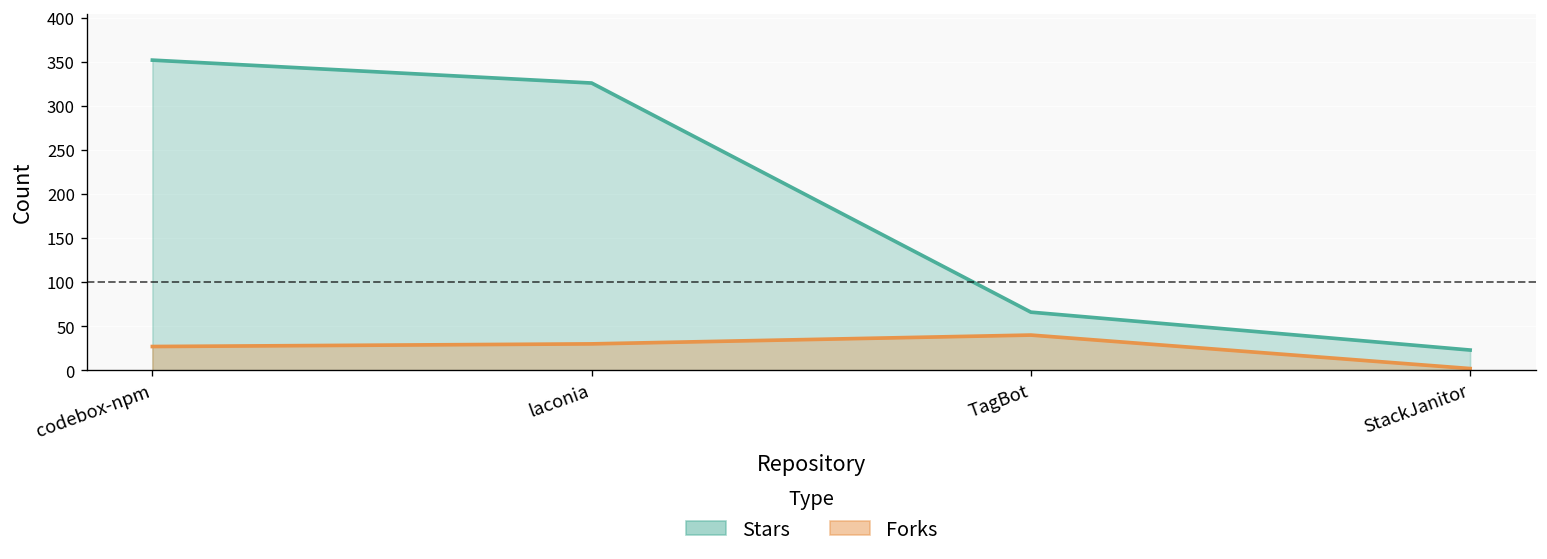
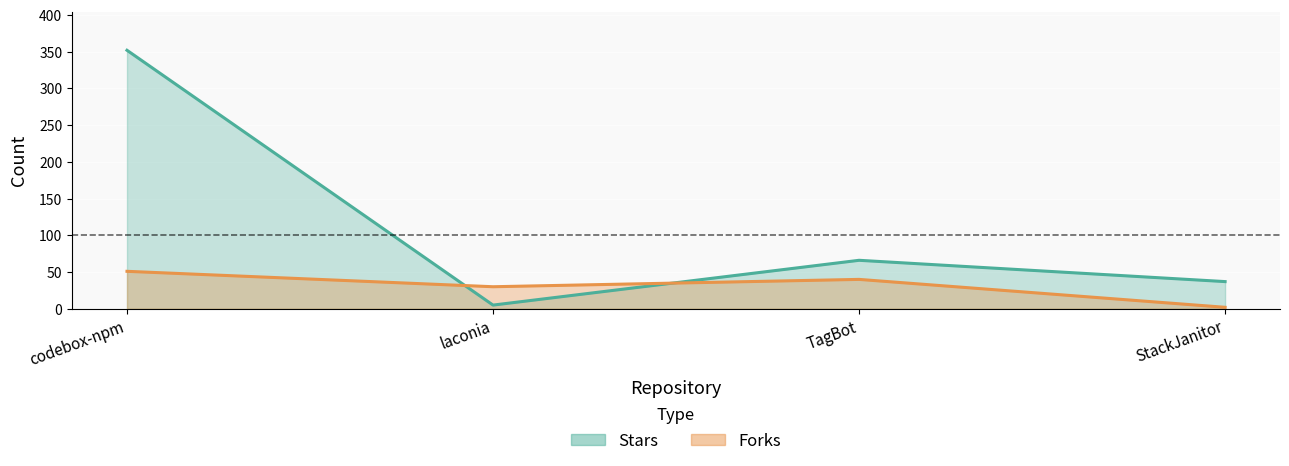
Forks, codebox-npm: 30 -> 50
Stars, laconia: 330 -> 10
Stars, StackJanitor: 20 -> 40
